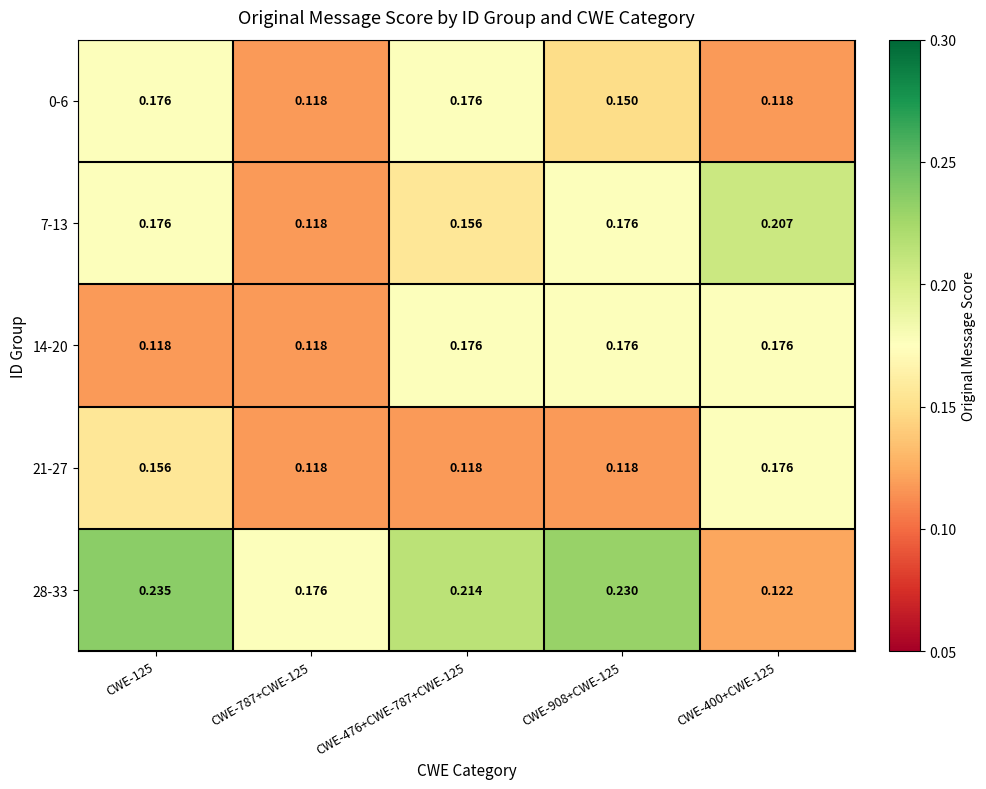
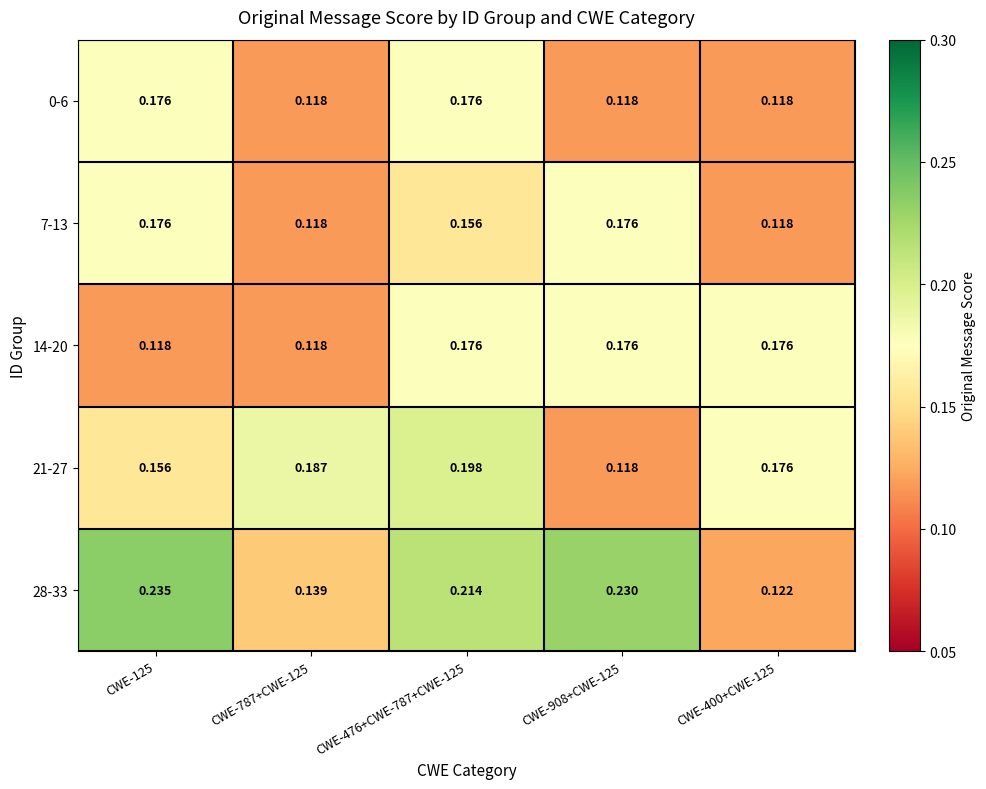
0-6, CWE-908+CWE-125: 0.150 -> 0.118
7-13, CWE-400+CWE-125: 0.207 -> 0.118
21-27, CWE-787+CWE-125: 0.118 -> 0.187
21-27, CWE-476+CWE-787+CWE-125: 0.118 -> 0.198
28-33, CWE-787+CWE-125: 0.176 -> 0.139
